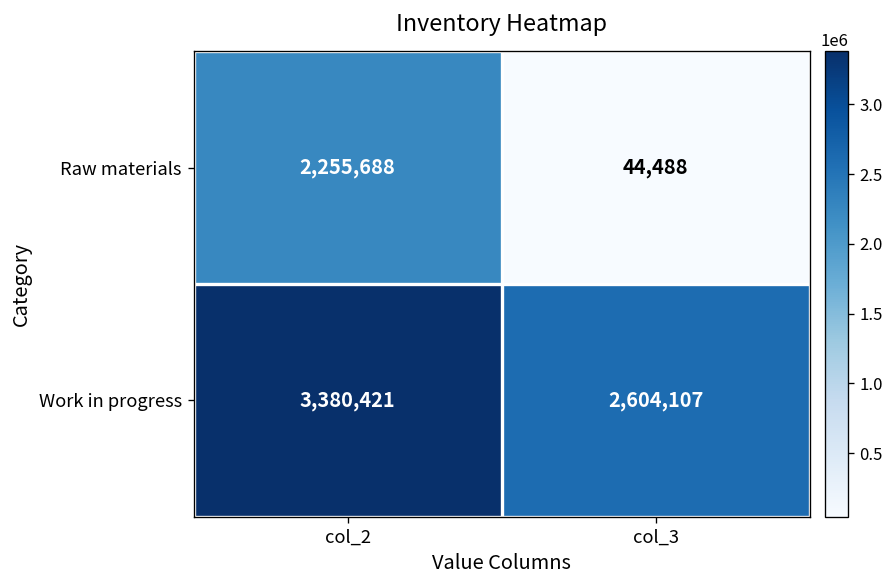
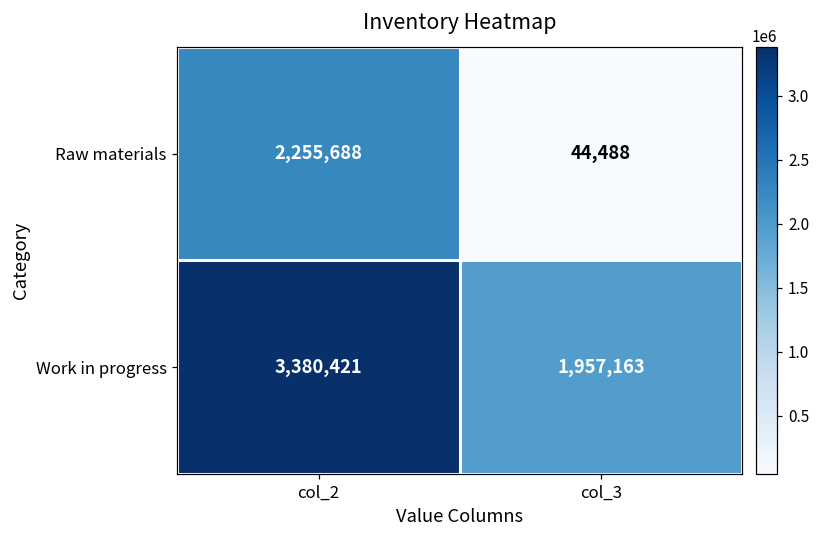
Work in progress, col_3: 2,604,107 -> 1,957,163
